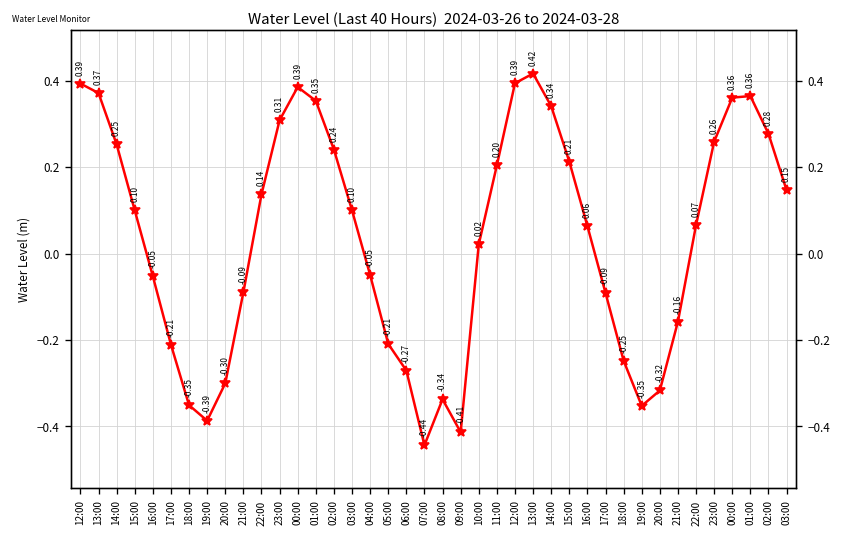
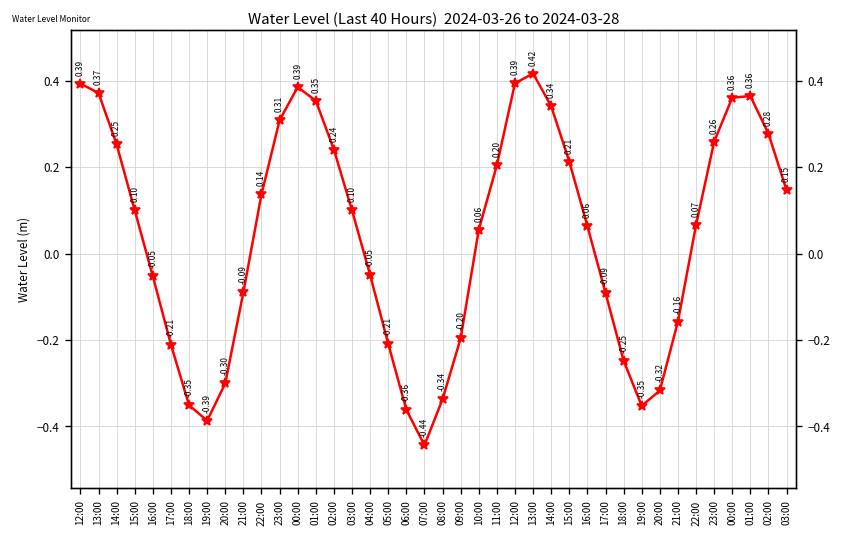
06:00: -0.27 -> -0.36
09:00: -0.41 -> -0.20
10:00: 0.02 -> 0.06
